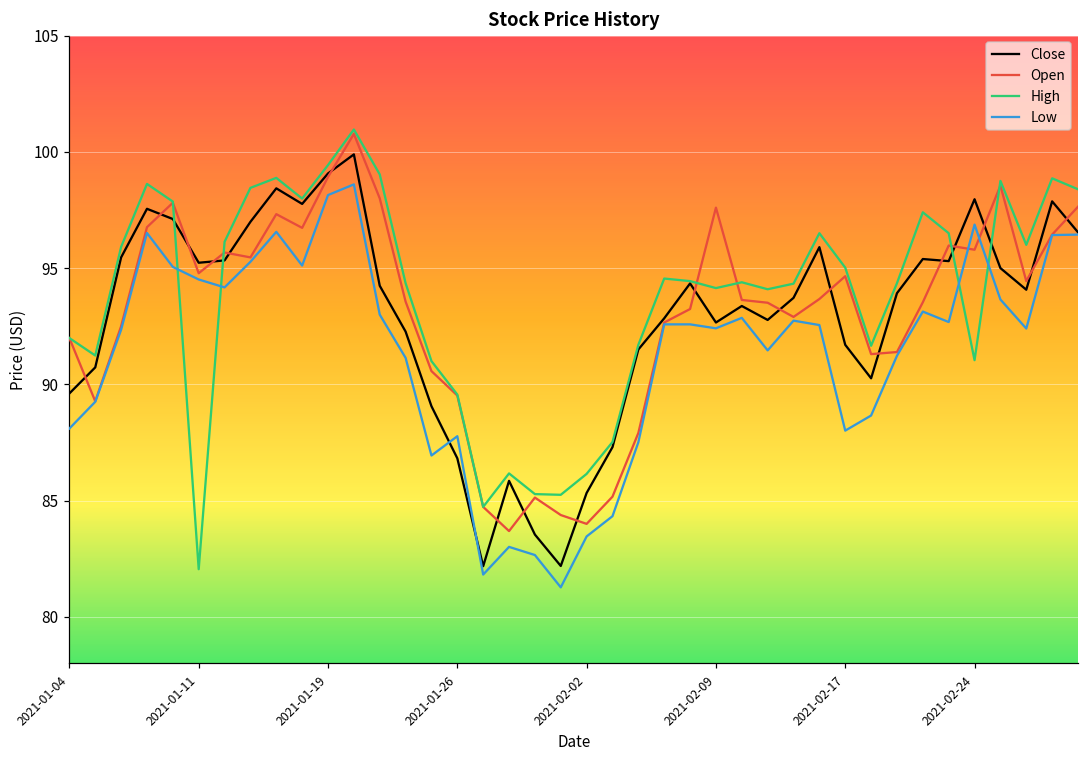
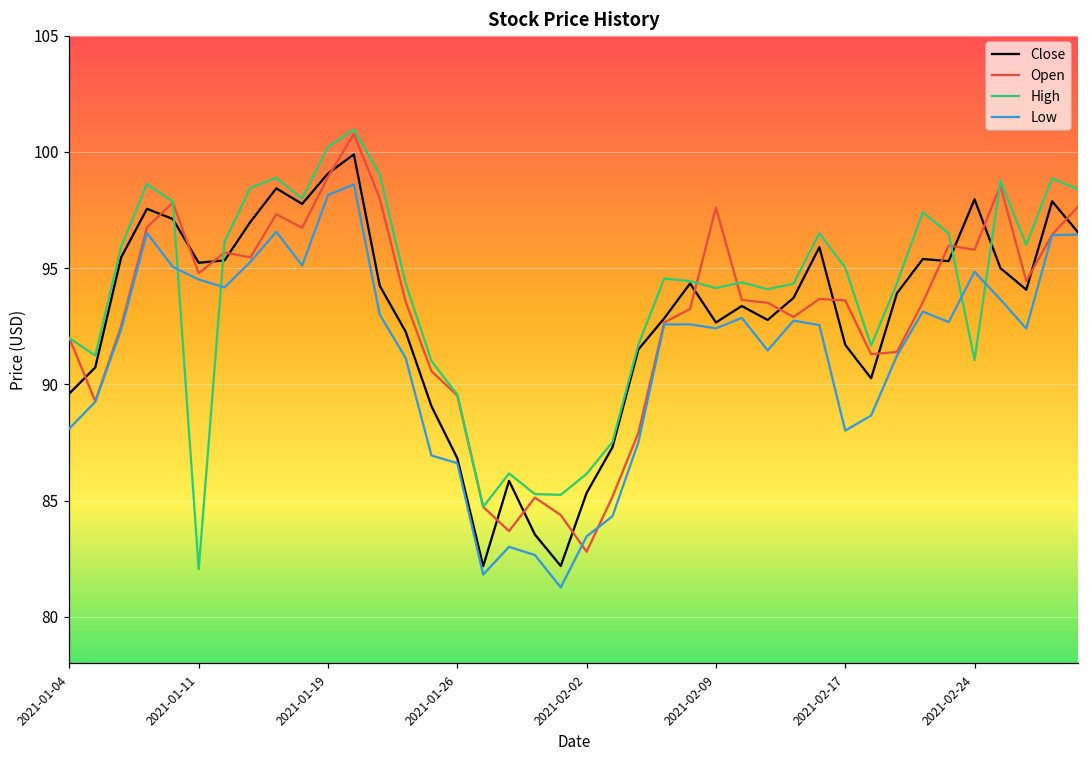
High, 2021-01-19: 99.4 -> 100.2
Low, 2021-01-26: 87.8 -> 86.6
Open, 2021-02-02: 84.0 -> 82.8
Open, 2021-02-17: 94.7 -> 93.6
Low, 2021-02-24: 96.9 -> 94.8
